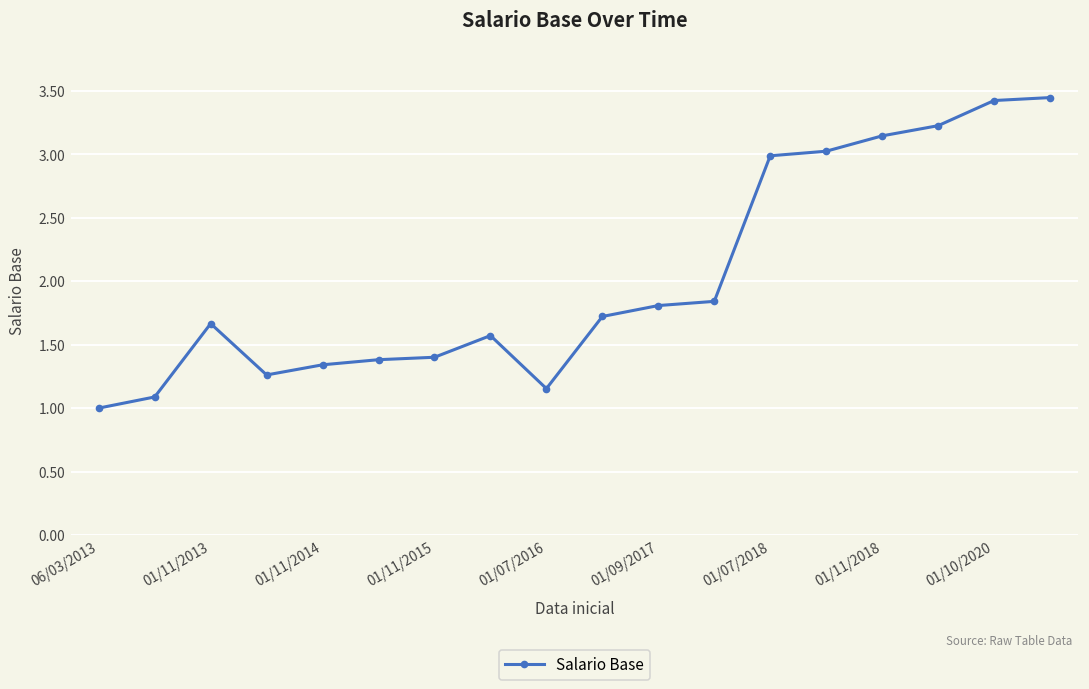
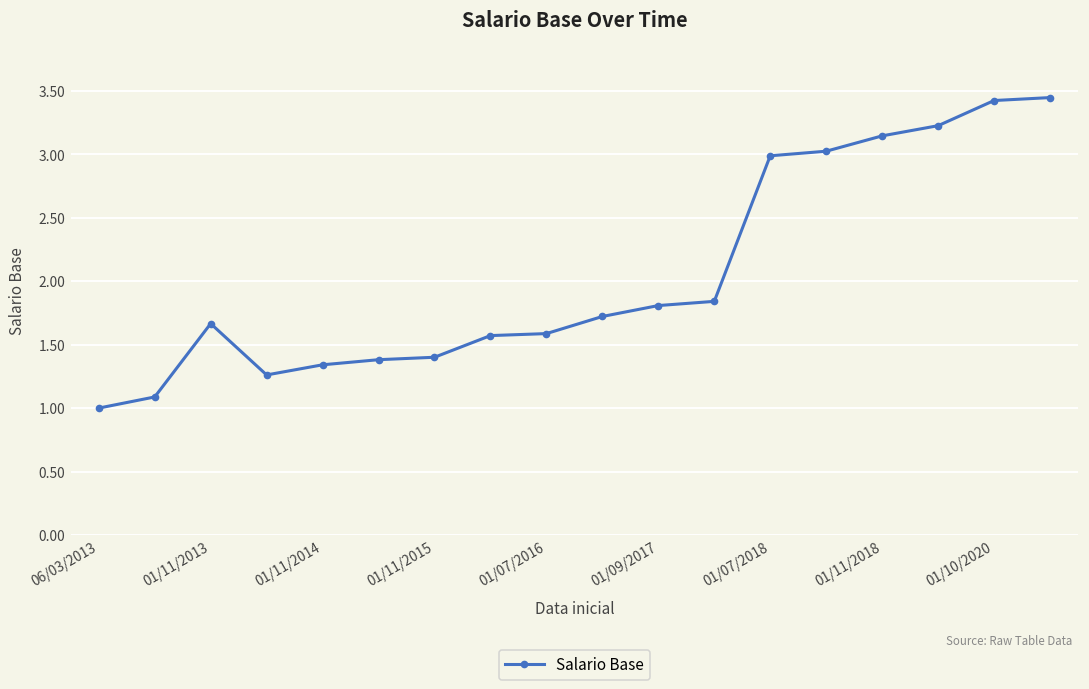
01/07/2016: 1.15 -> 1.59
